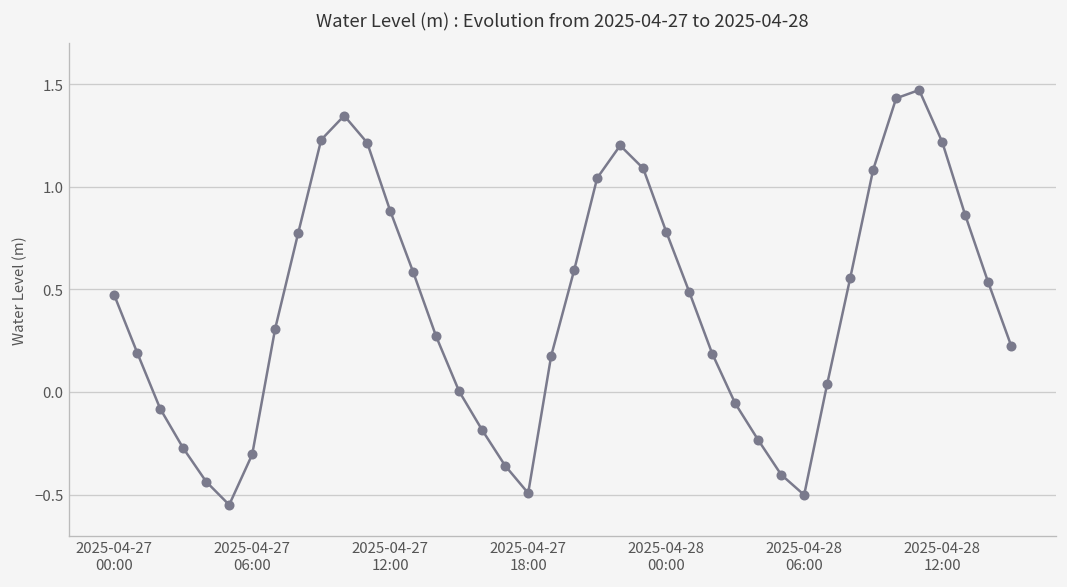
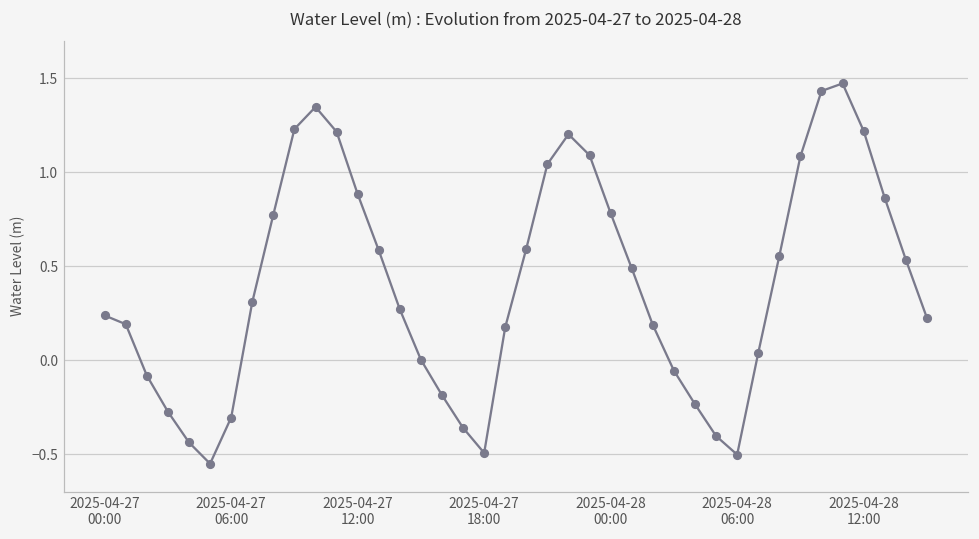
2025-04-27 00:00: 0.47 -> 0.24
